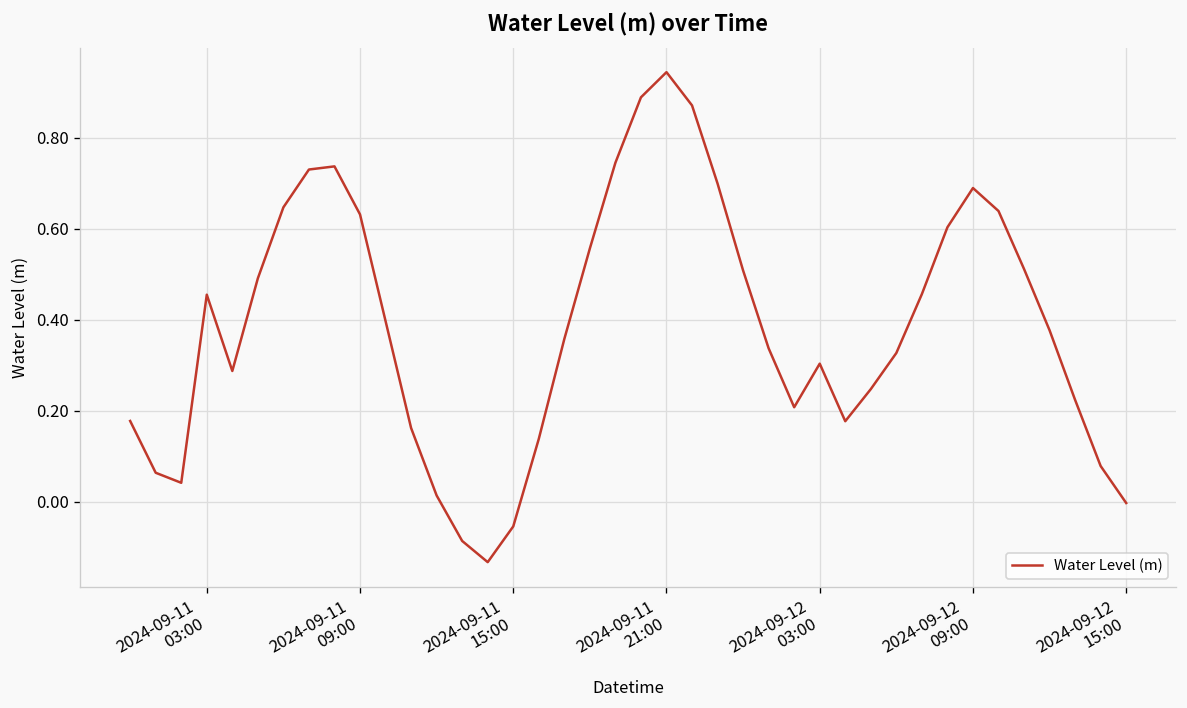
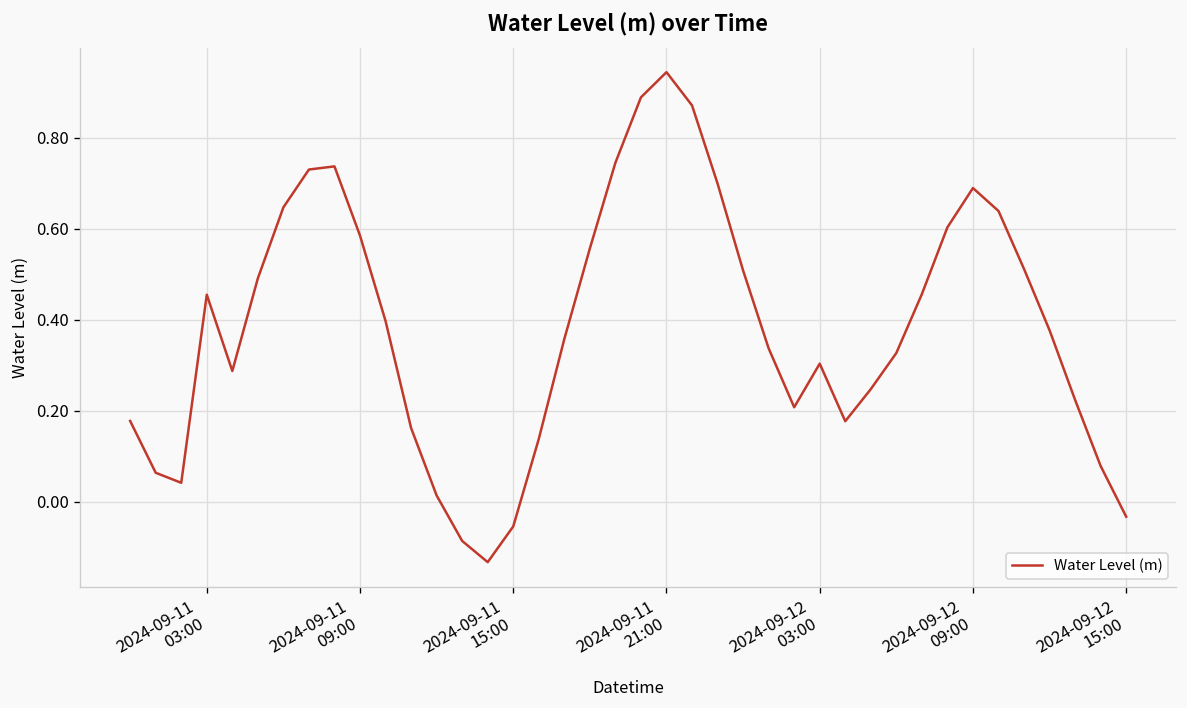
2024-09-11 09:00: 0.63 -> 0.58
2024-09-12 15:00: 0.00 -> -0.03
